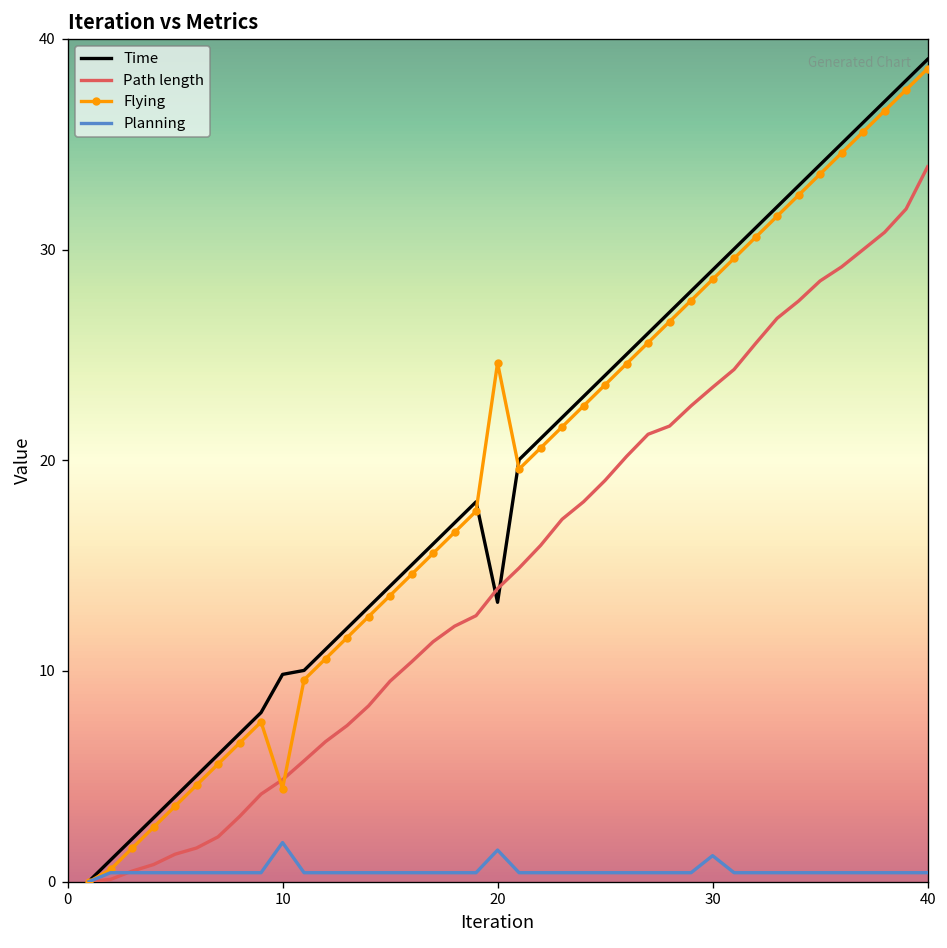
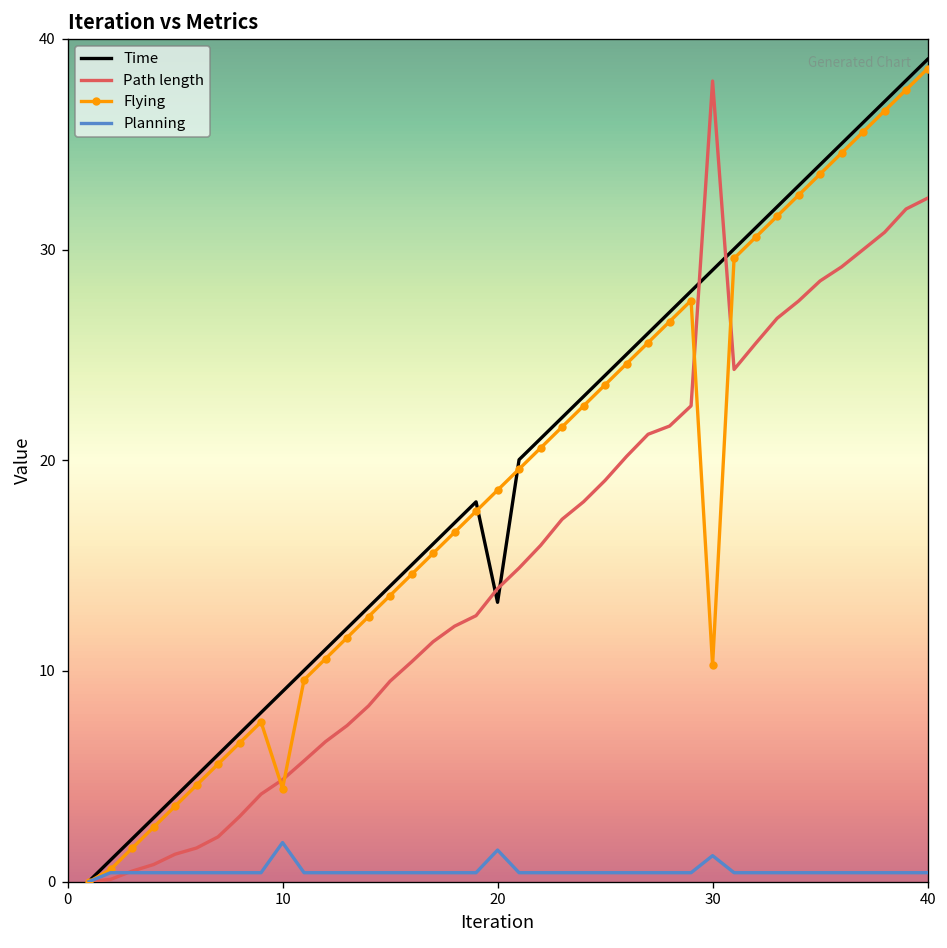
Time, 10: 9.8 -> 9.0
Flying, 20: 24.6 -> 18.6
Path length, 30: 23.5 -> 38.0
Flying, 30: 28.6 -> 10.3
Path length, 40: 33.9 -> 32.4
